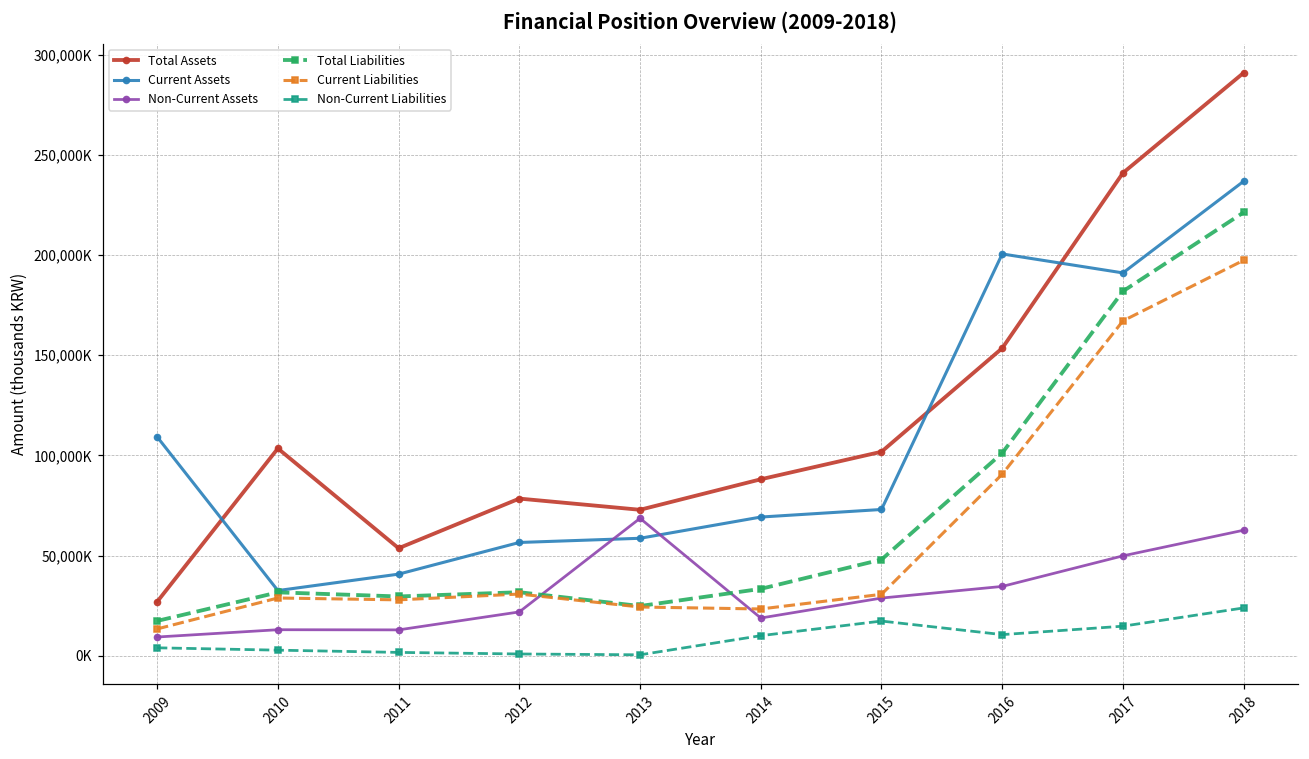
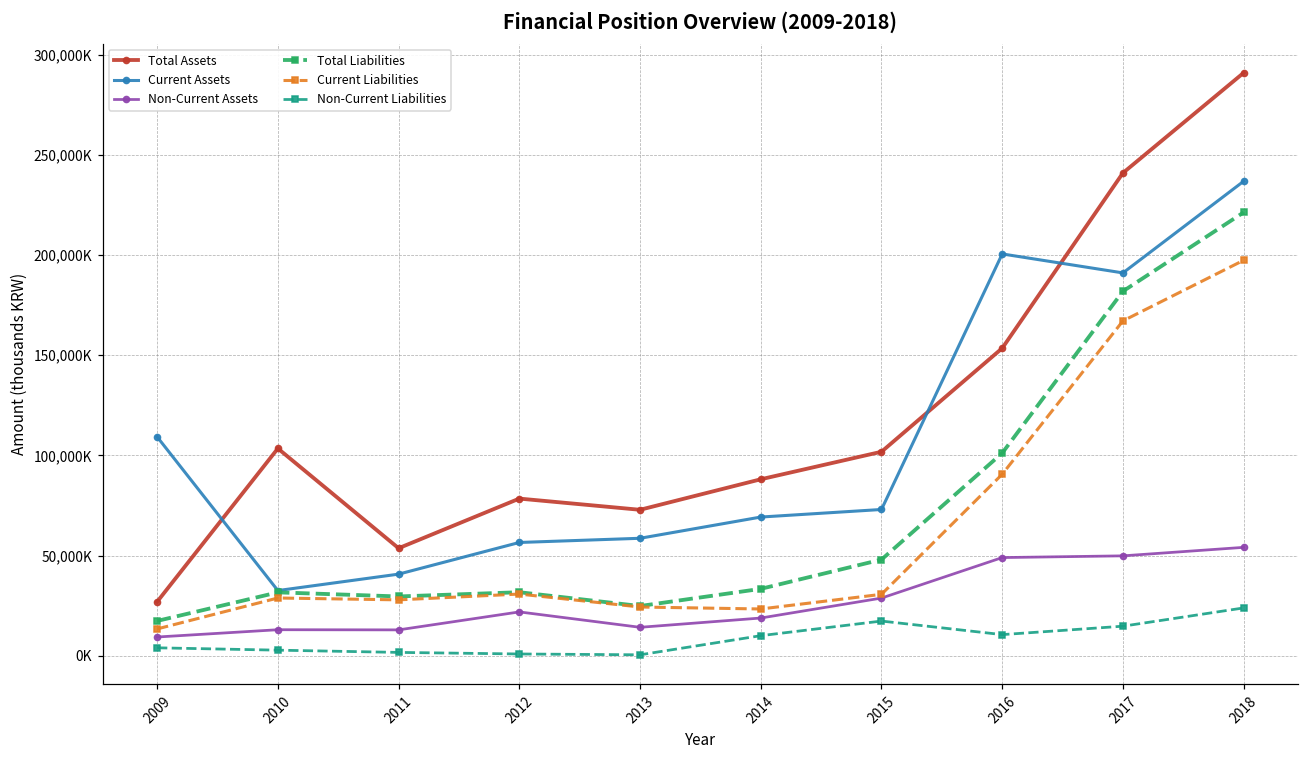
Non-Current Assets, 2013: 69,000,000 -> 14,000,000
Non-Current Assets, 2016: 35,000,000 -> 49,000,000
Non-Current Assets, 2018: 63,000,000 -> 54,000,000
